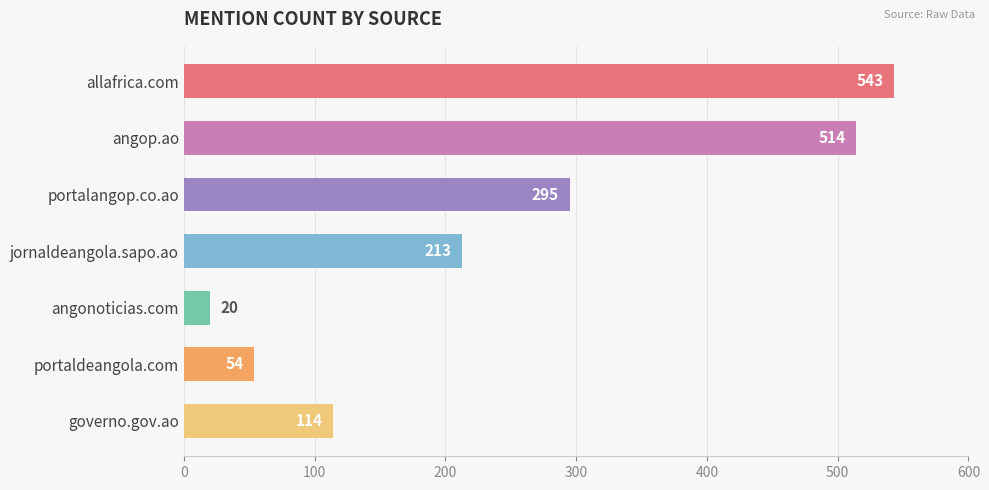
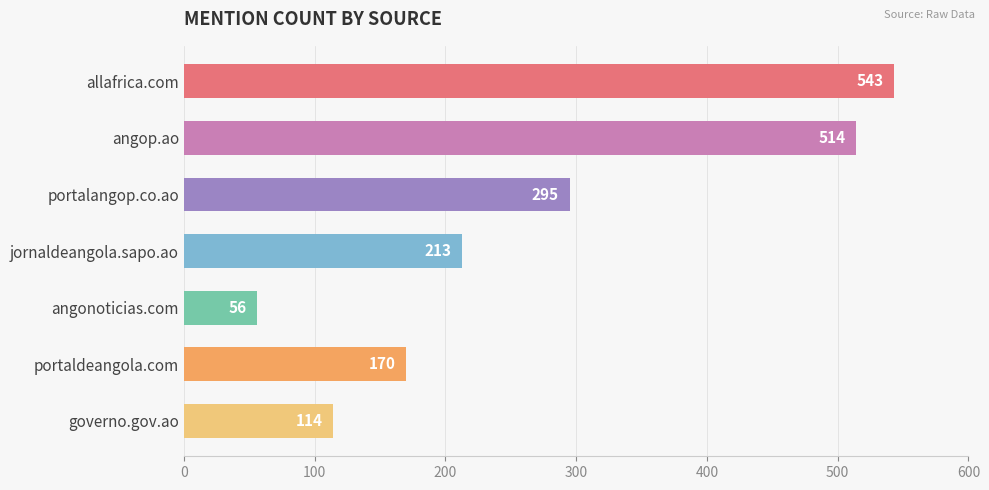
angonoticias.com: 20 -> 56
portaldeangola.com: 54 -> 170
